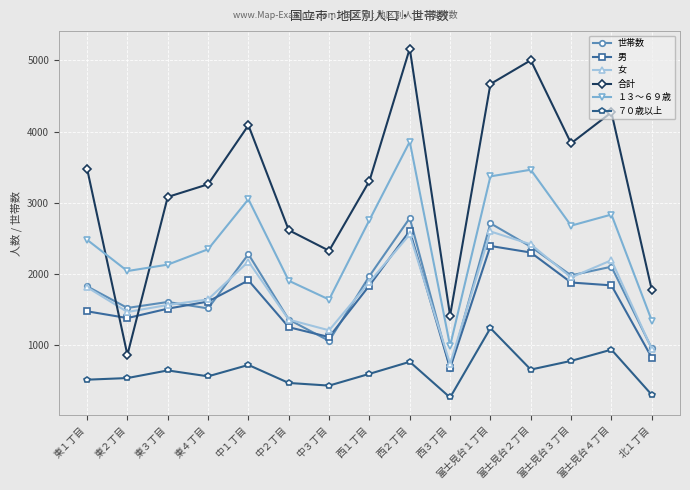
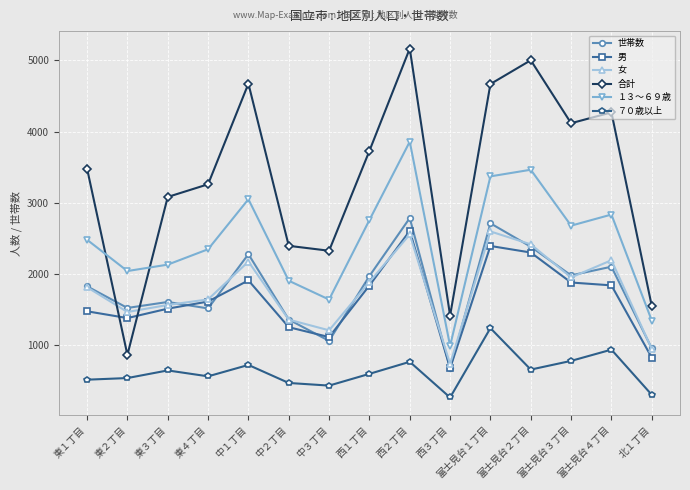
合計, 中１丁目: 4100 -> 4700
合計, 中２丁目: 2600 -> 2400
合計, 西１丁目: 3300 -> 3700
合計, 富士見台３丁目: 3800 -> 4100
合計, 北１丁目: 1800 -> 1600
